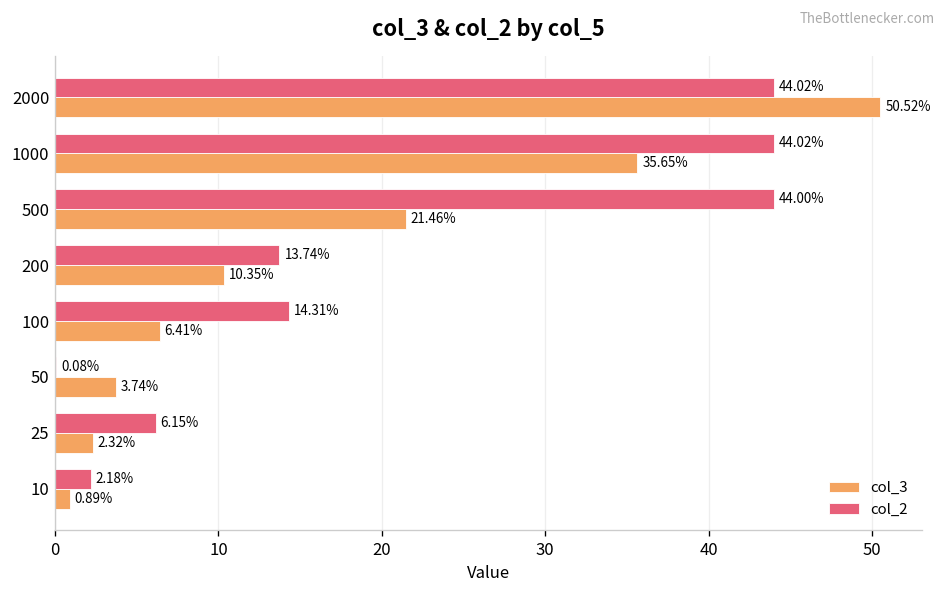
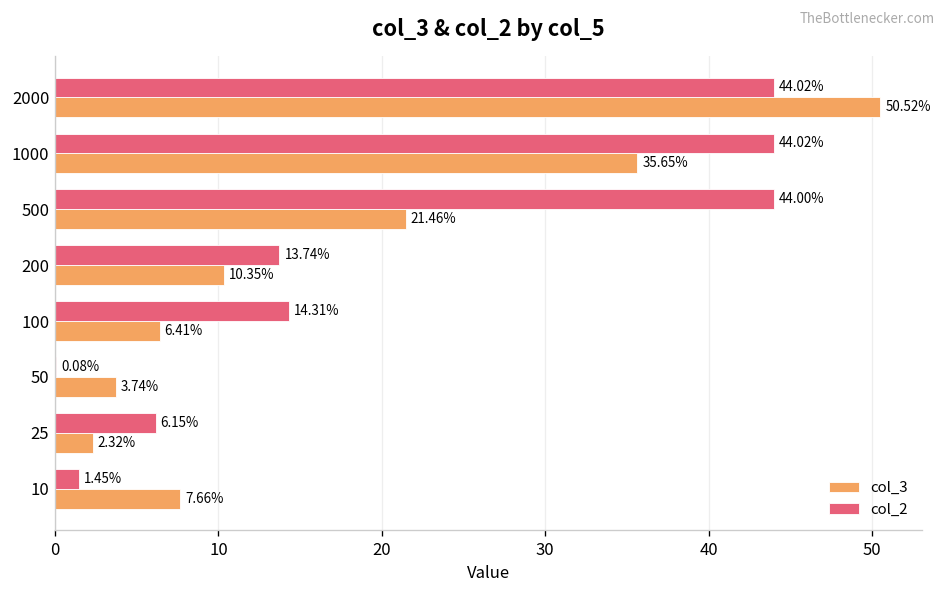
col_2, 10: 2.18% -> 1.45%
col_3, 10: 0.89% -> 7.66%
